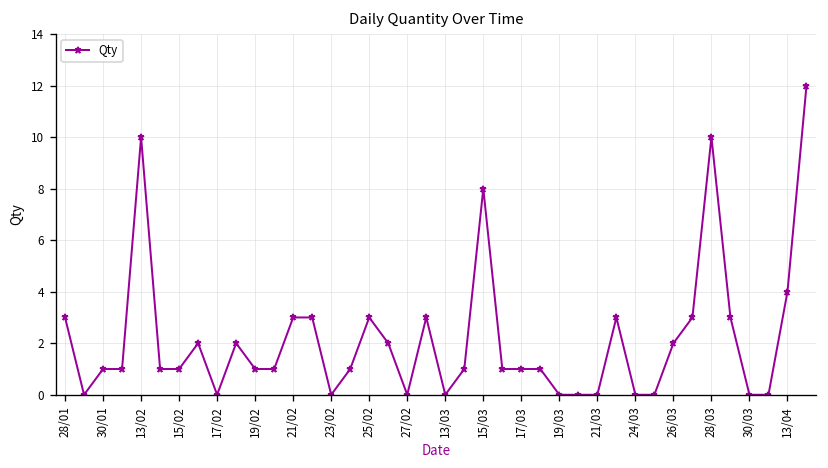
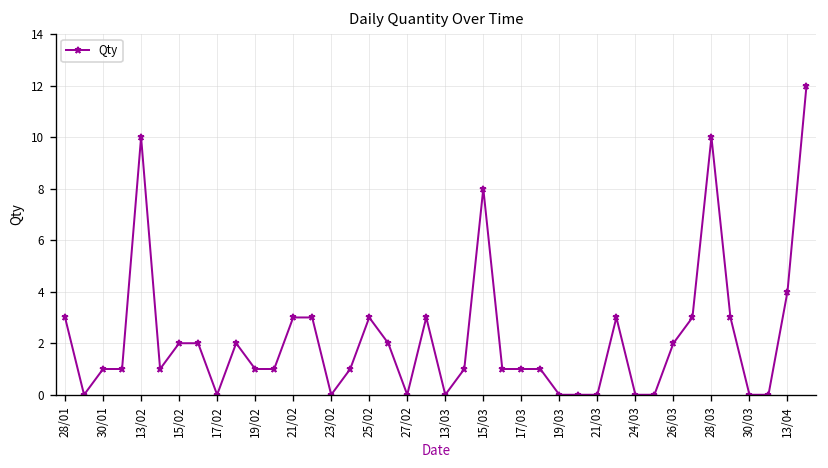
15/02: 1 -> 2
